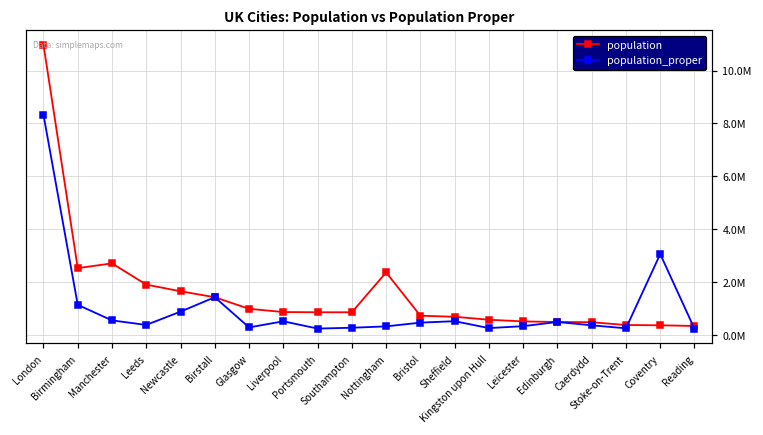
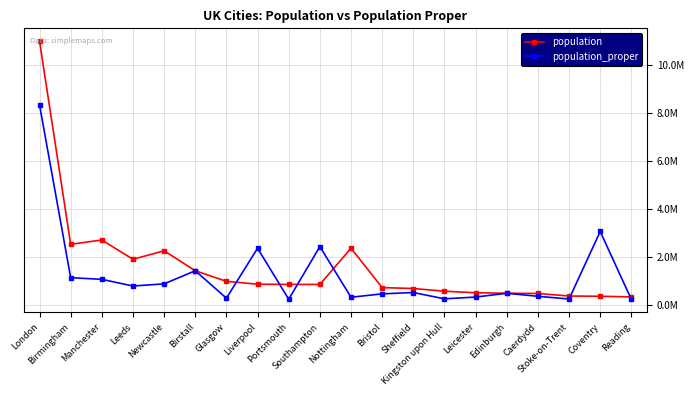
population_proper, Manchester: 500000 -> 1100000
population_proper, Leeds: 400000 -> 800000
population, Newcastle: 1700000 -> 2300000
population_proper, Liverpool: 500000 -> 2400000
population_proper, Southampton: 300000 -> 2400000
